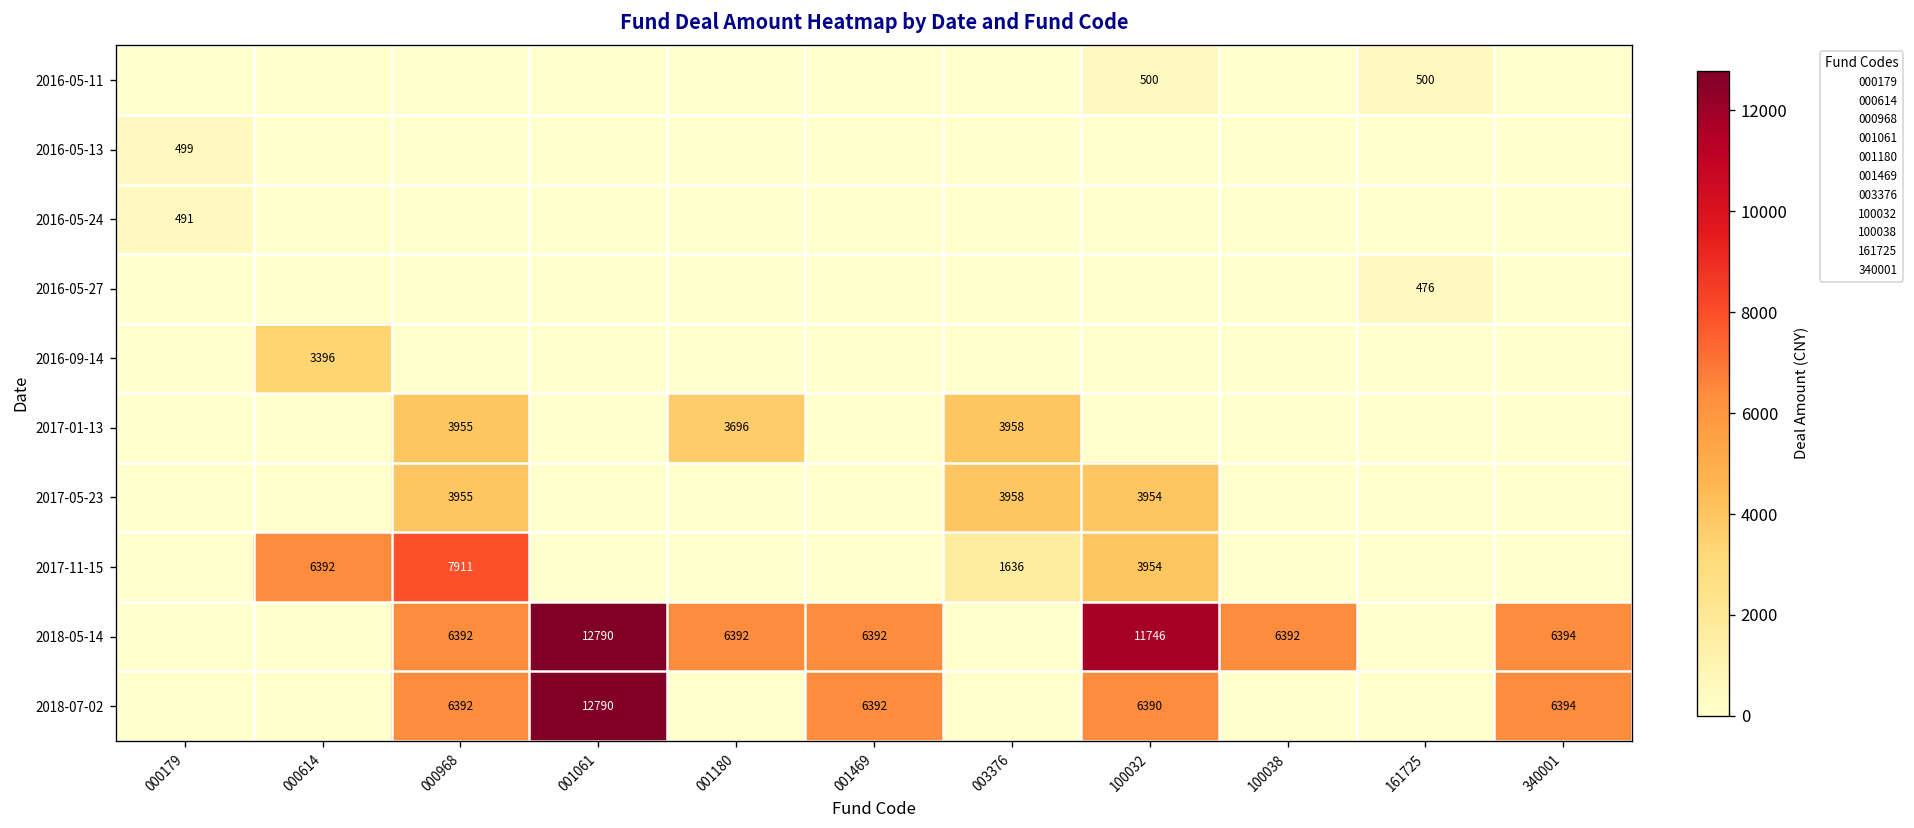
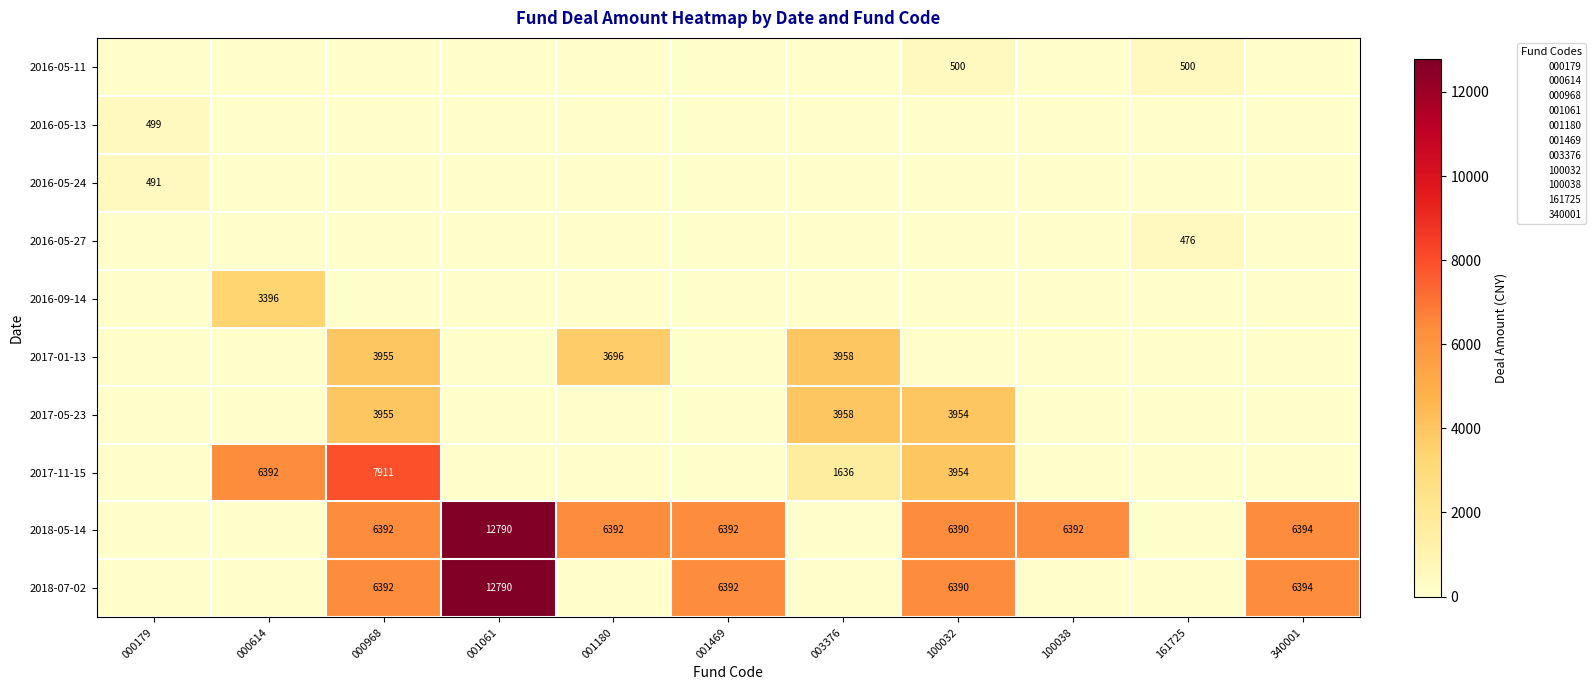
2018-05-14, 100032: 11746 -> 6390
